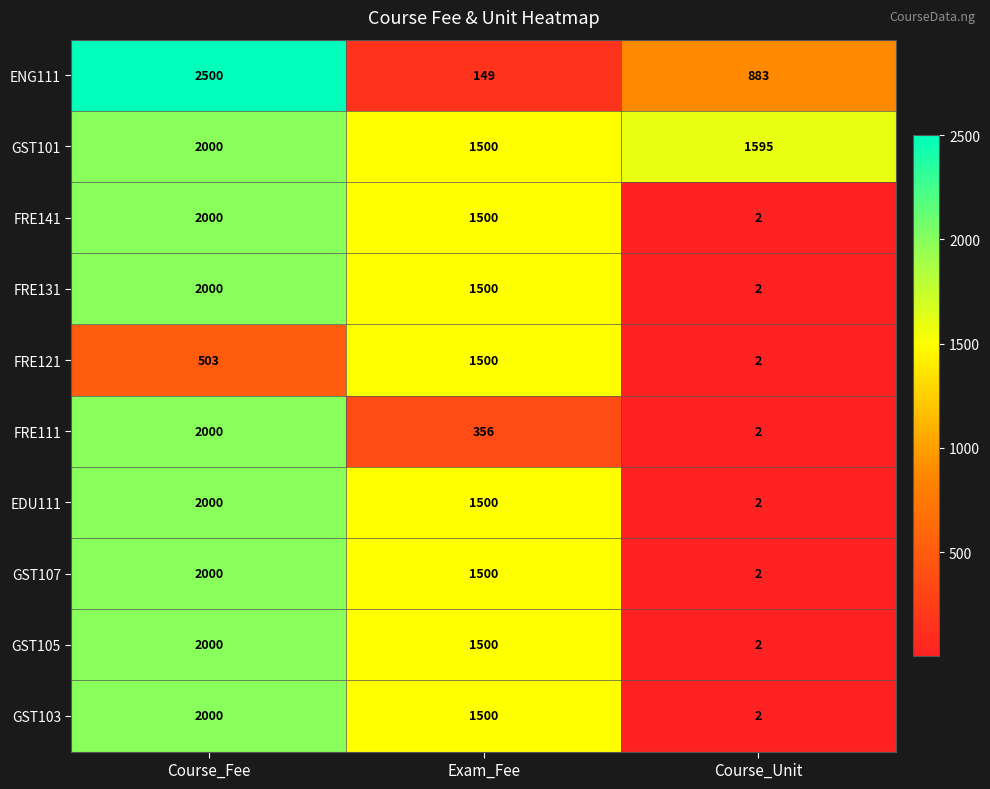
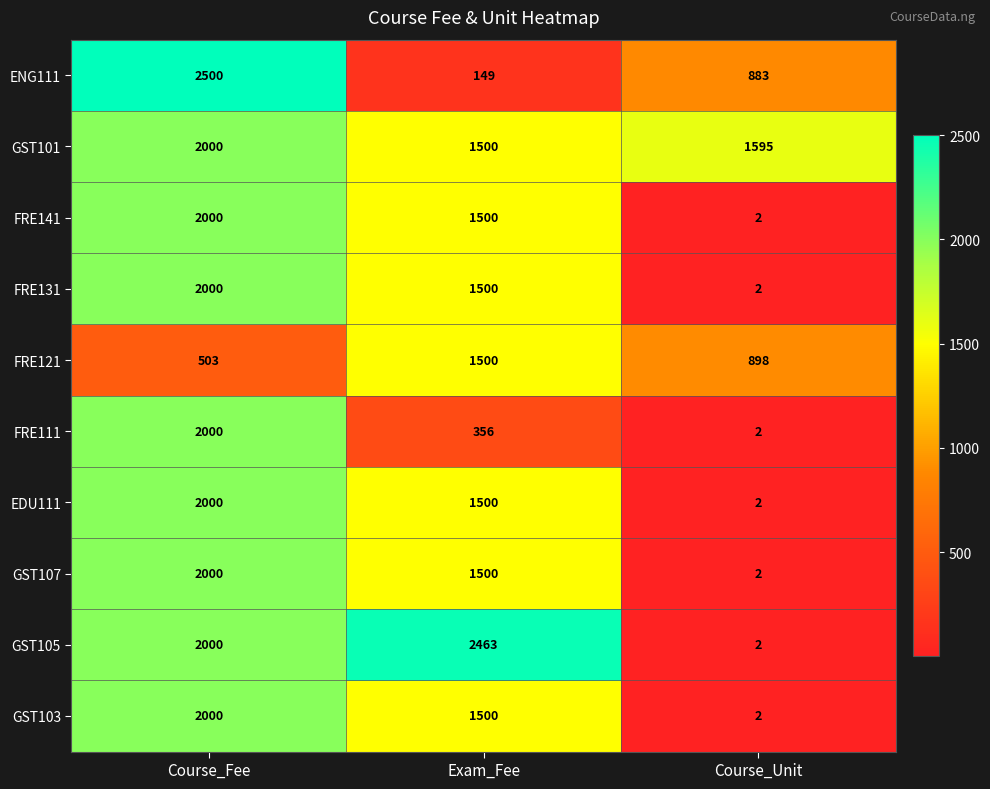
FRE121, Course_Unit: 2 -> 898
GST105, Exam_Fee: 1500 -> 2463
